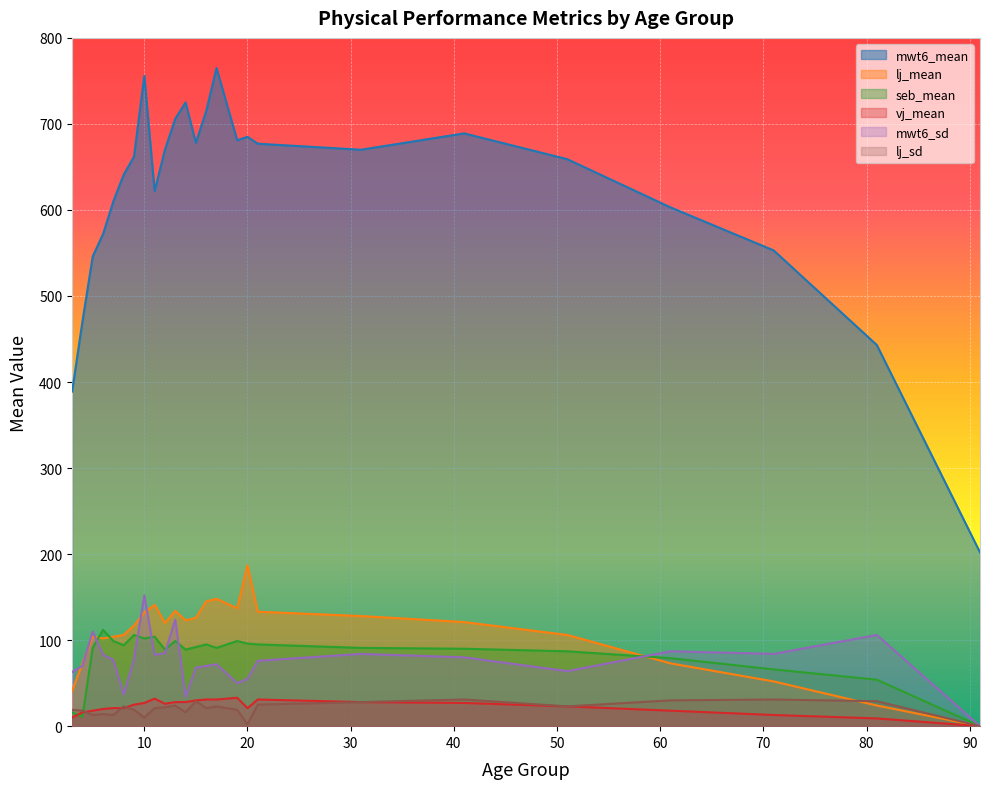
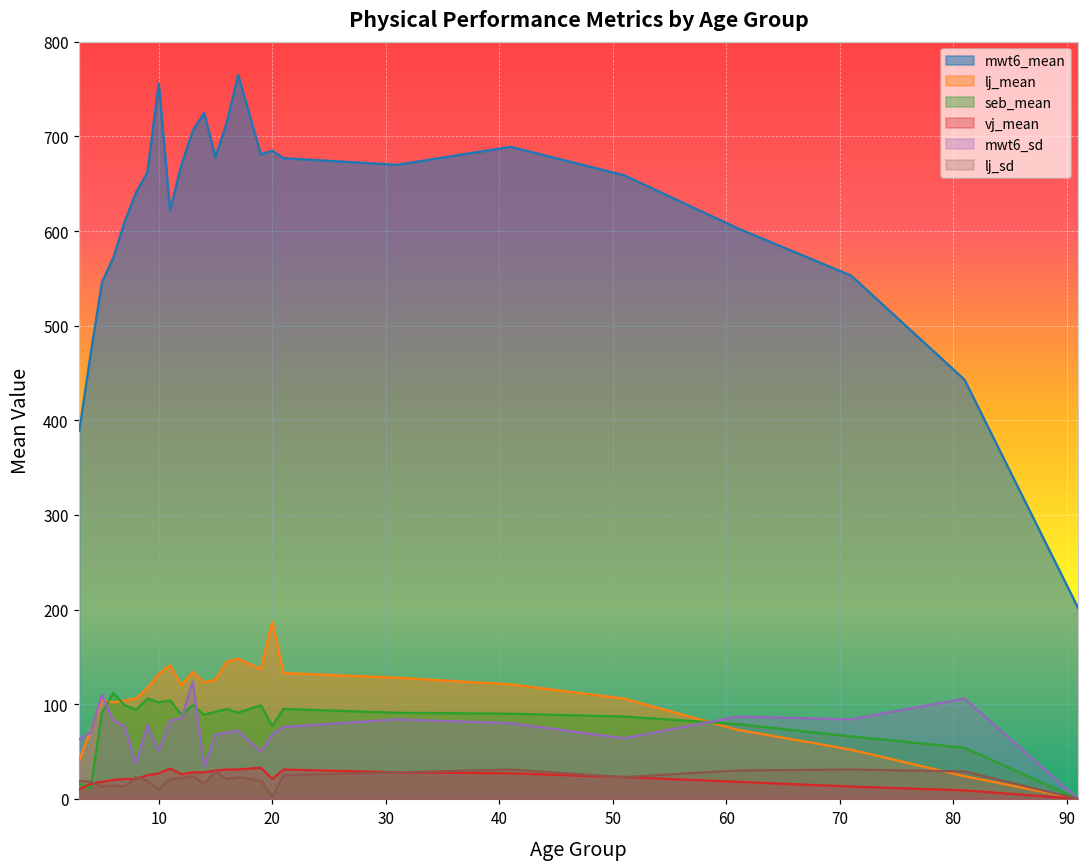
mwt6_sd, 10: 150 -> 50
seb_mean, 20: 100 -> 80
mwt6_sd, 20: 60 -> 70
